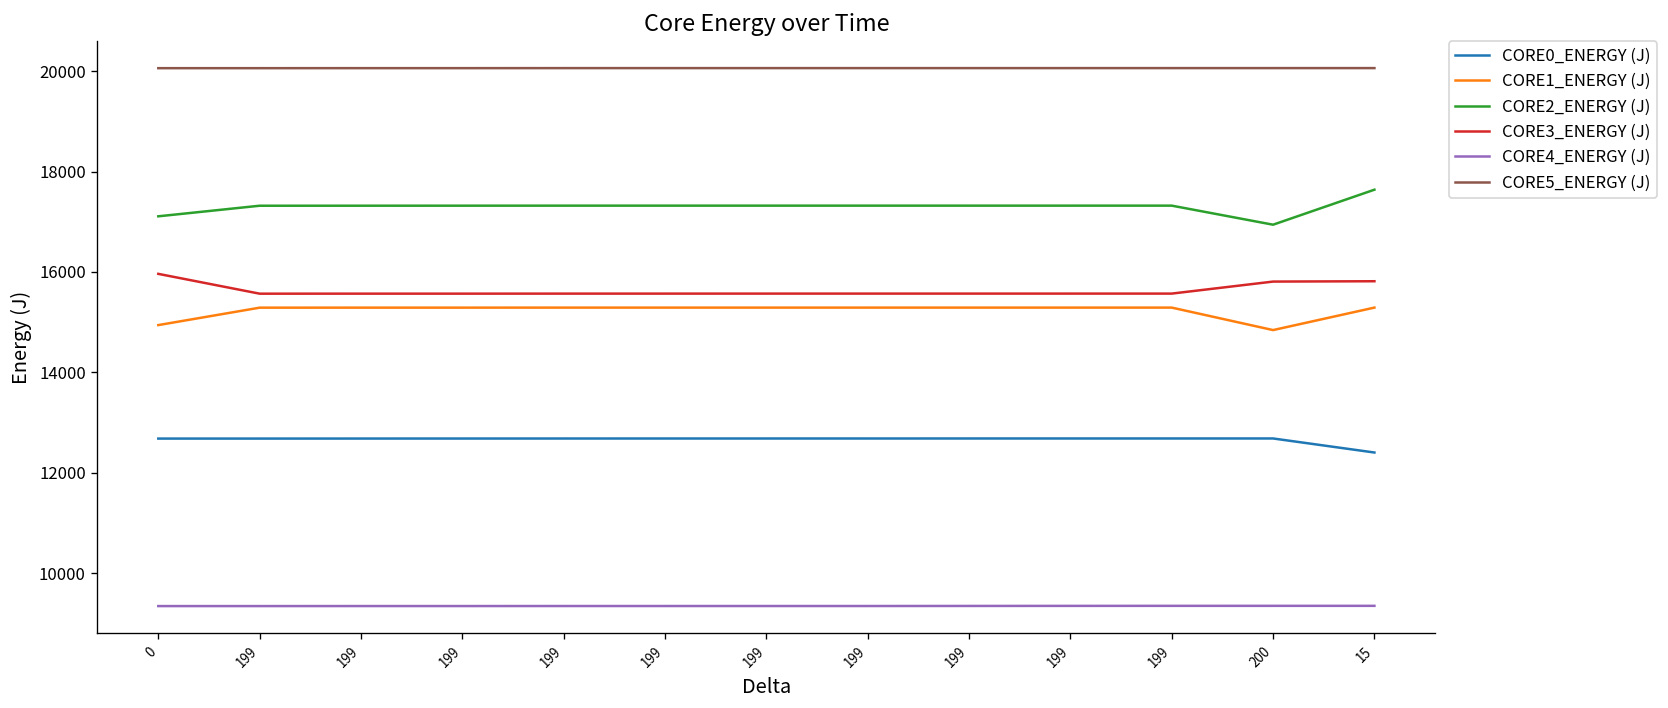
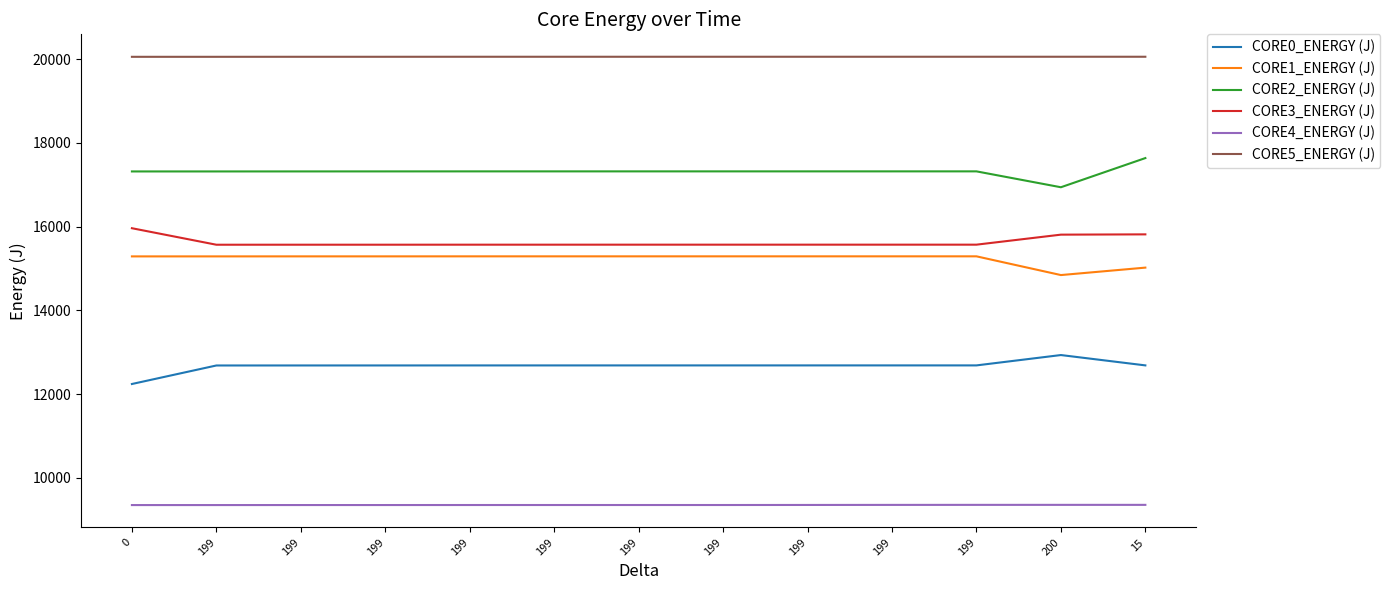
CORE0_ENERGY (J), 0: 12700 -> 12200
CORE1_ENERGY (J), 0: 14900 -> 15300
CORE2_ENERGY (J), 0: 17100 -> 17300
CORE0_ENERGY (J), 200: 12700 -> 12900
CORE0_ENERGY (J), 15: 12400 -> 12700
CORE1_ENERGY (J), 15: 15300 -> 15000
